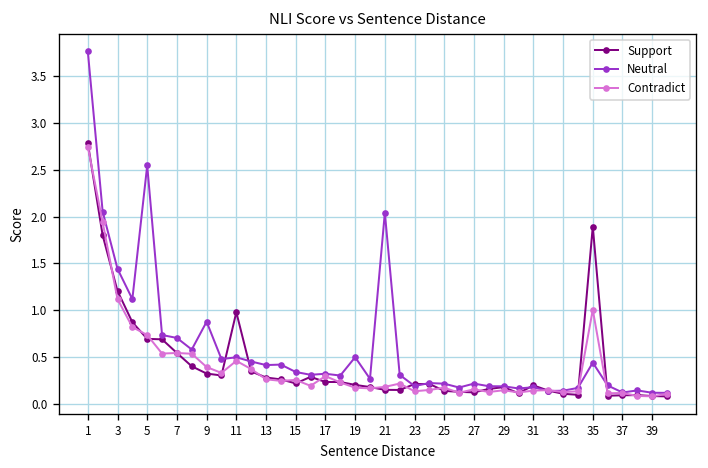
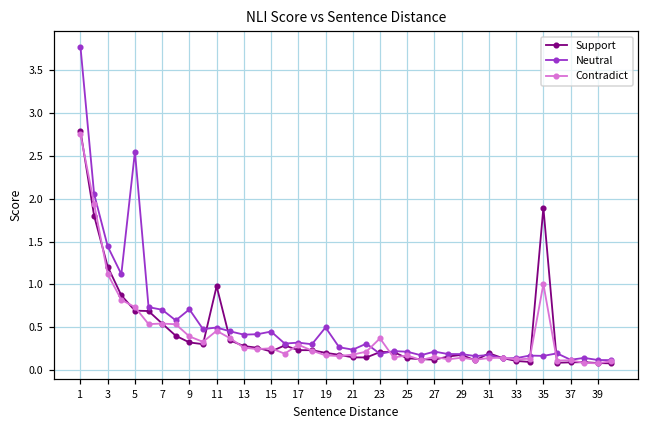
Neutral, 9: 0.9 -> 0.7
Neutral, 15: 0.3 -> 0.5
Neutral, 21: 2.0 -> 0.2
Contradict, 23: 0.1 -> 0.4
Neutral, 35: 0.4 -> 0.2
